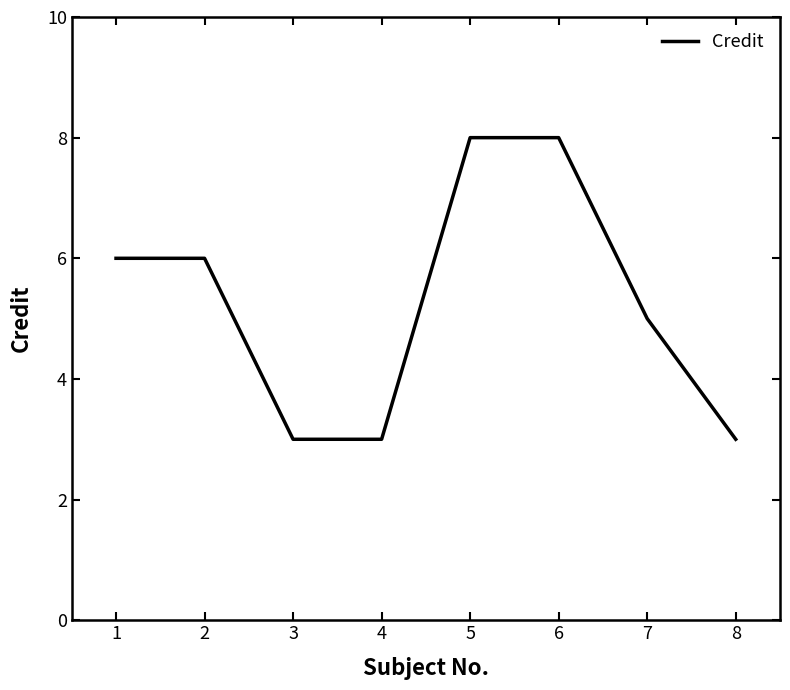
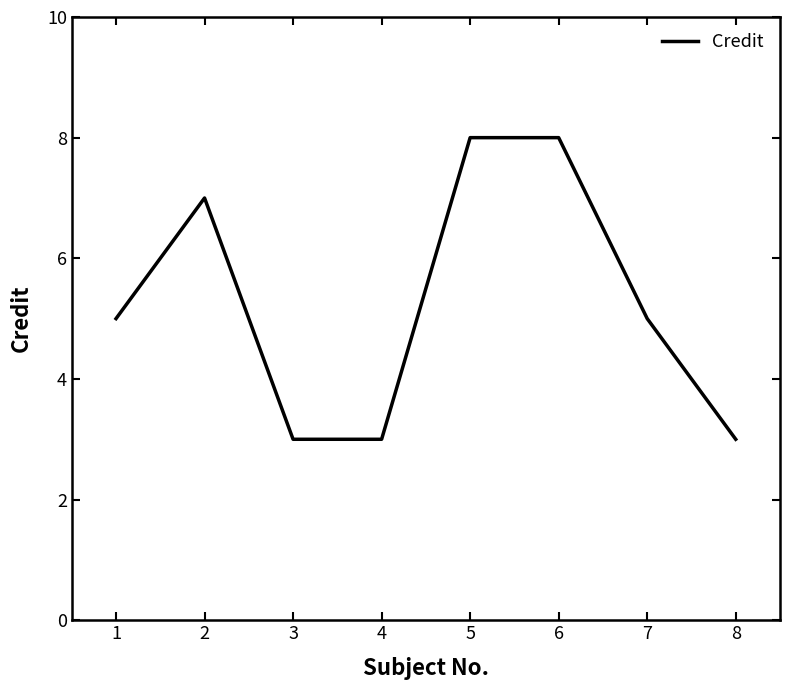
1: 6 -> 5
2: 6 -> 7
